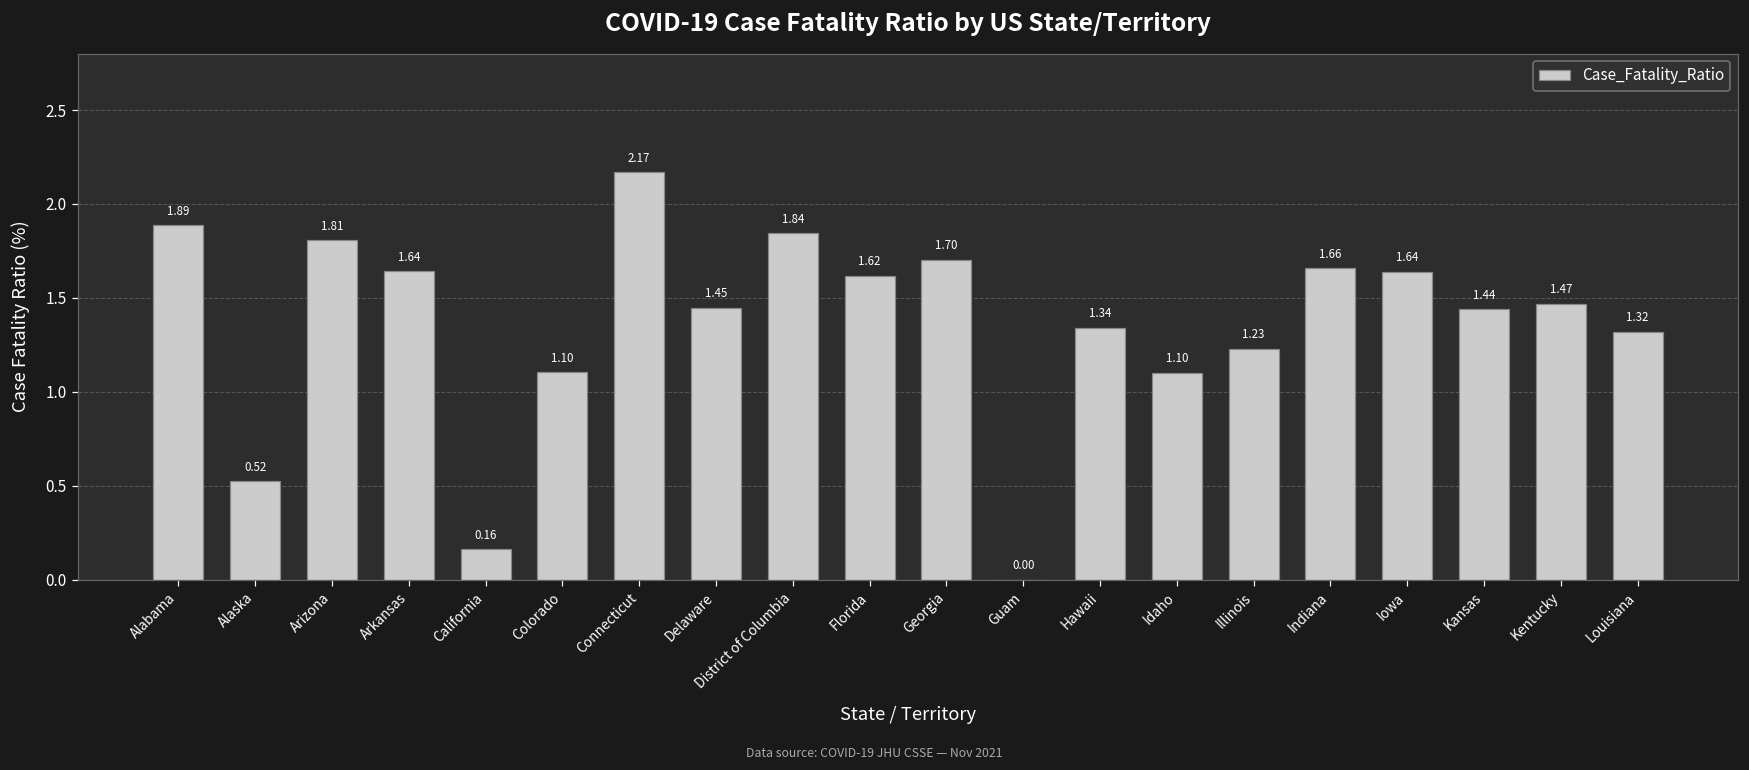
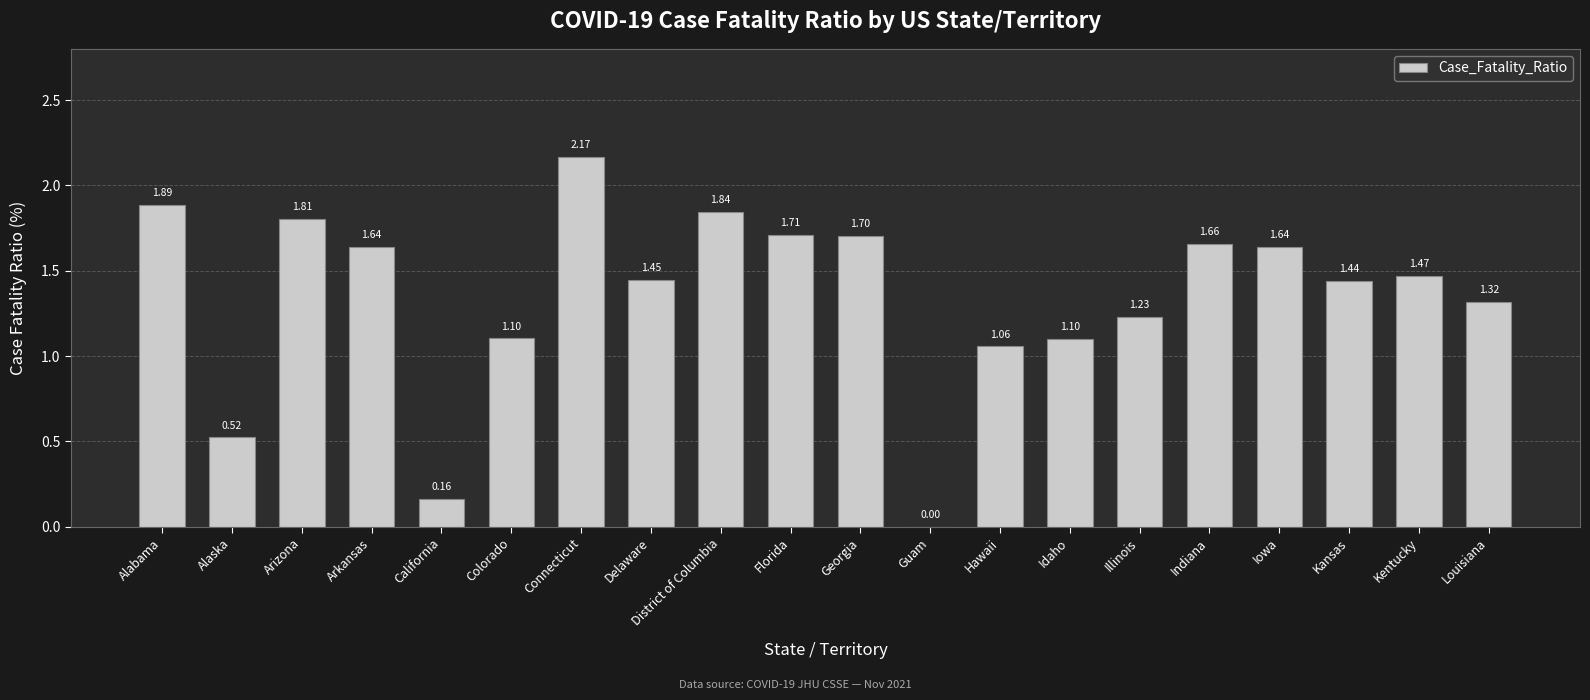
Florida: 1.62 -> 1.71
Hawaii: 1.34 -> 1.06
